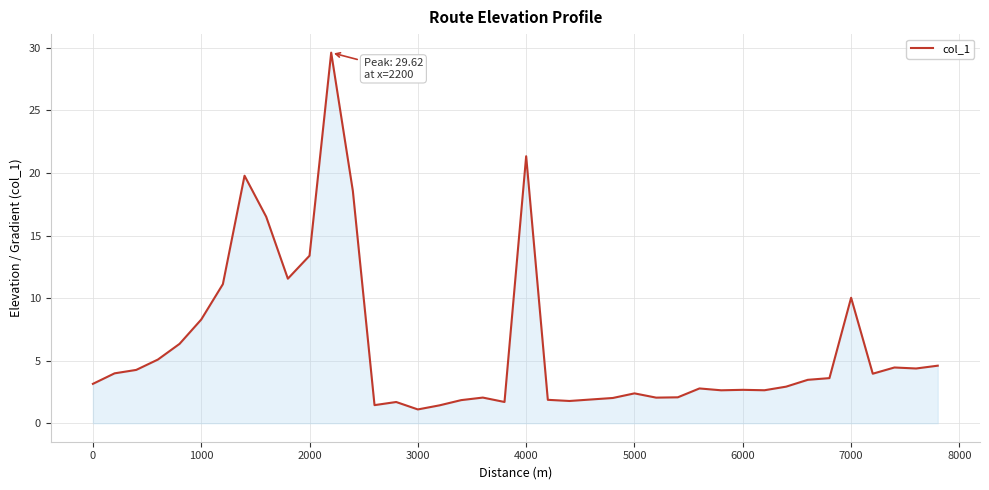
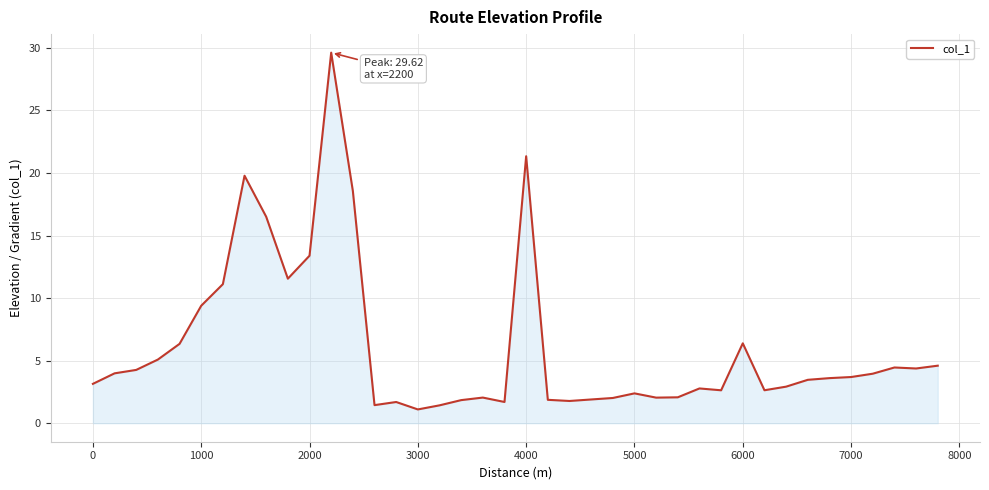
1000: 8.3 -> 9.4
6000: 2.7 -> 6.4
7000: 10.0 -> 3.7
